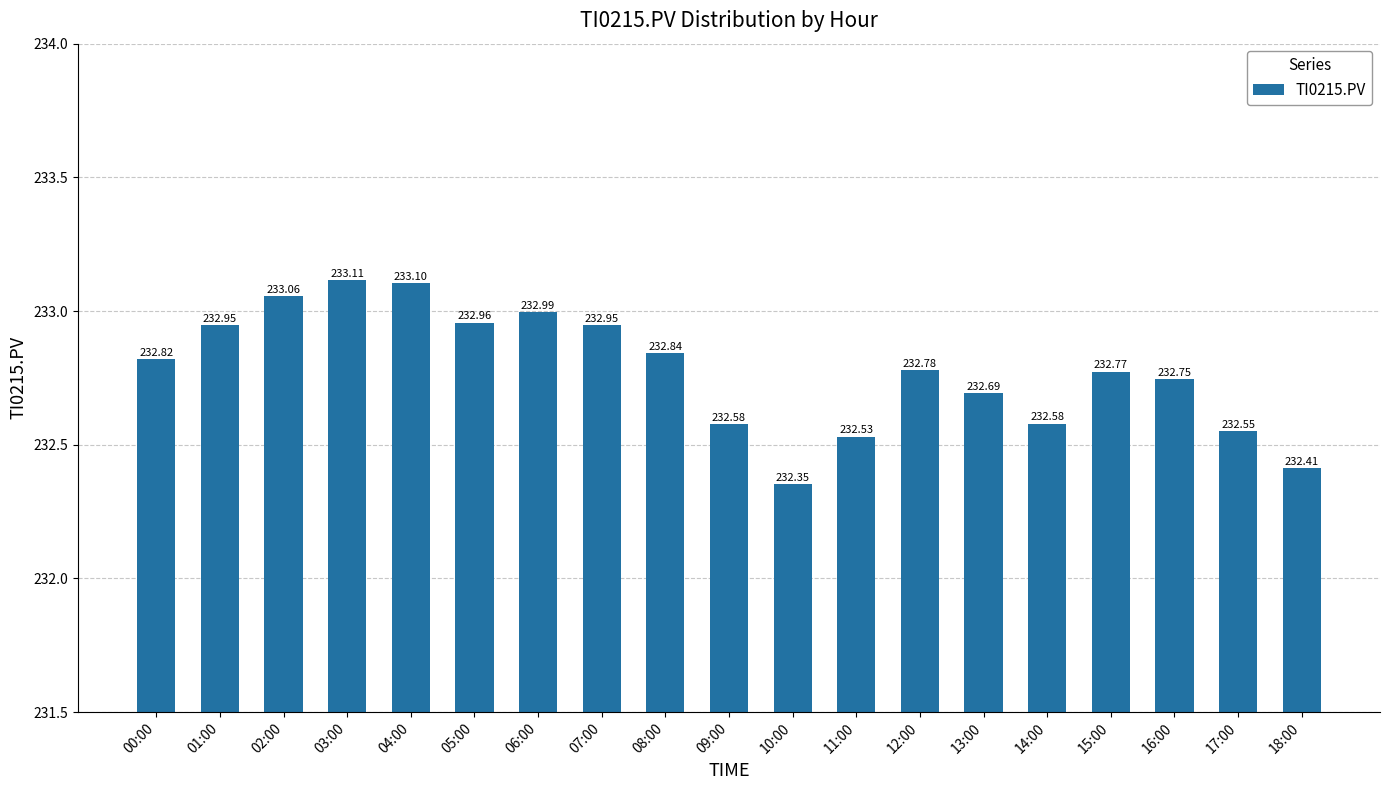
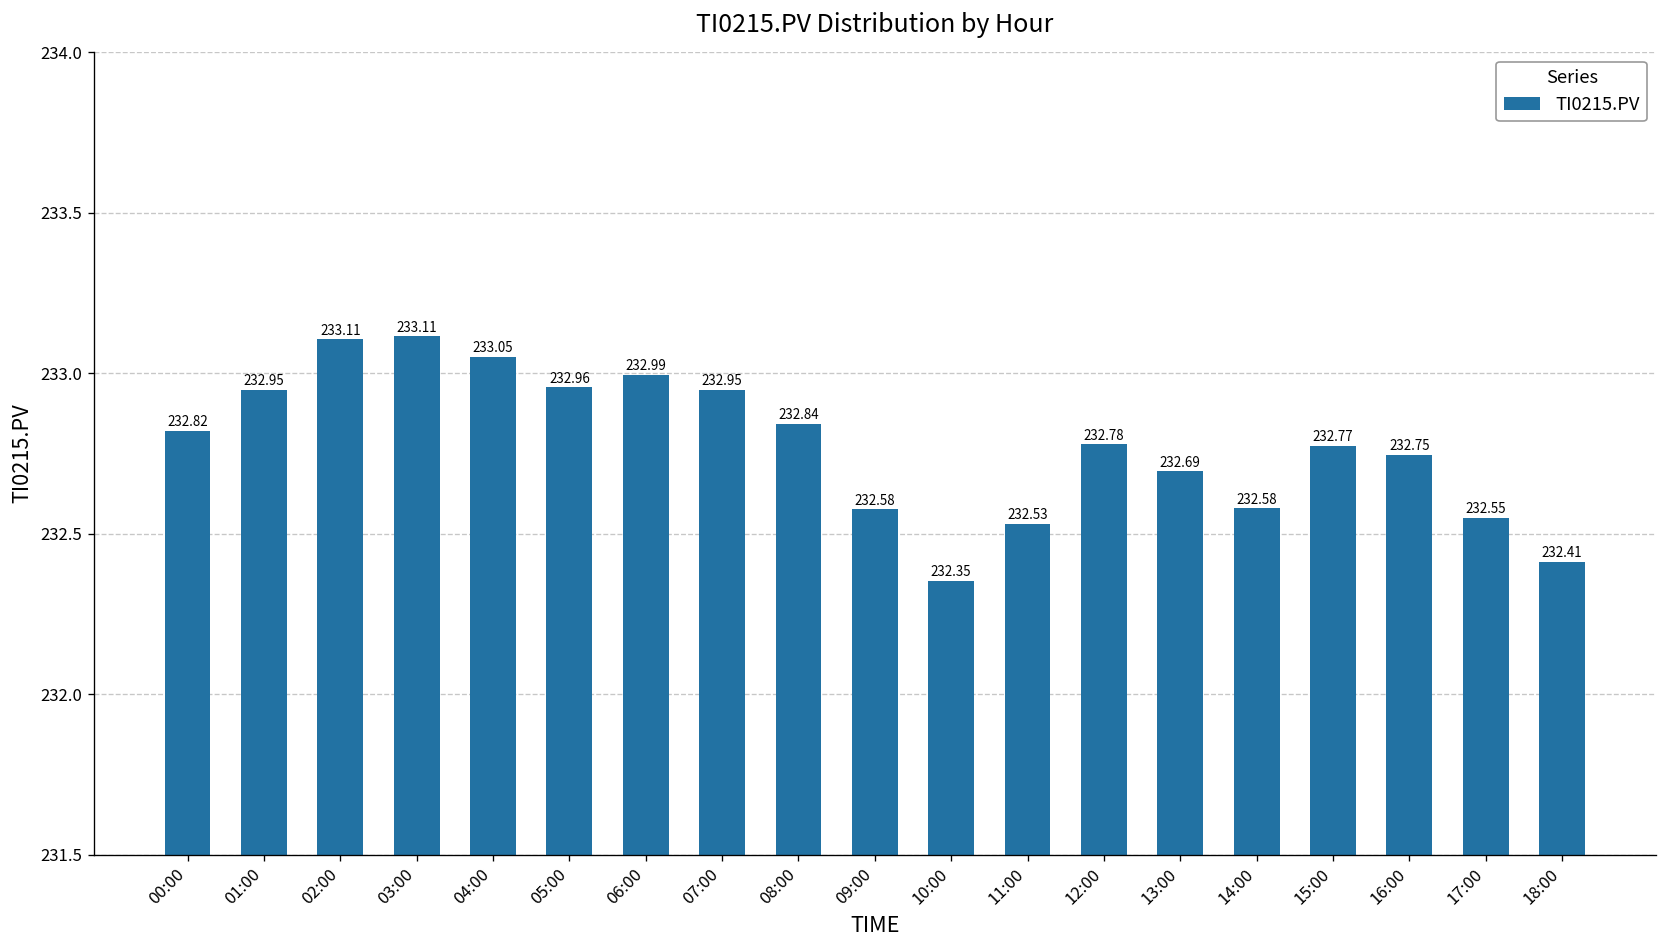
02:00: 233.06 -> 233.11
04:00: 233.10 -> 233.05
